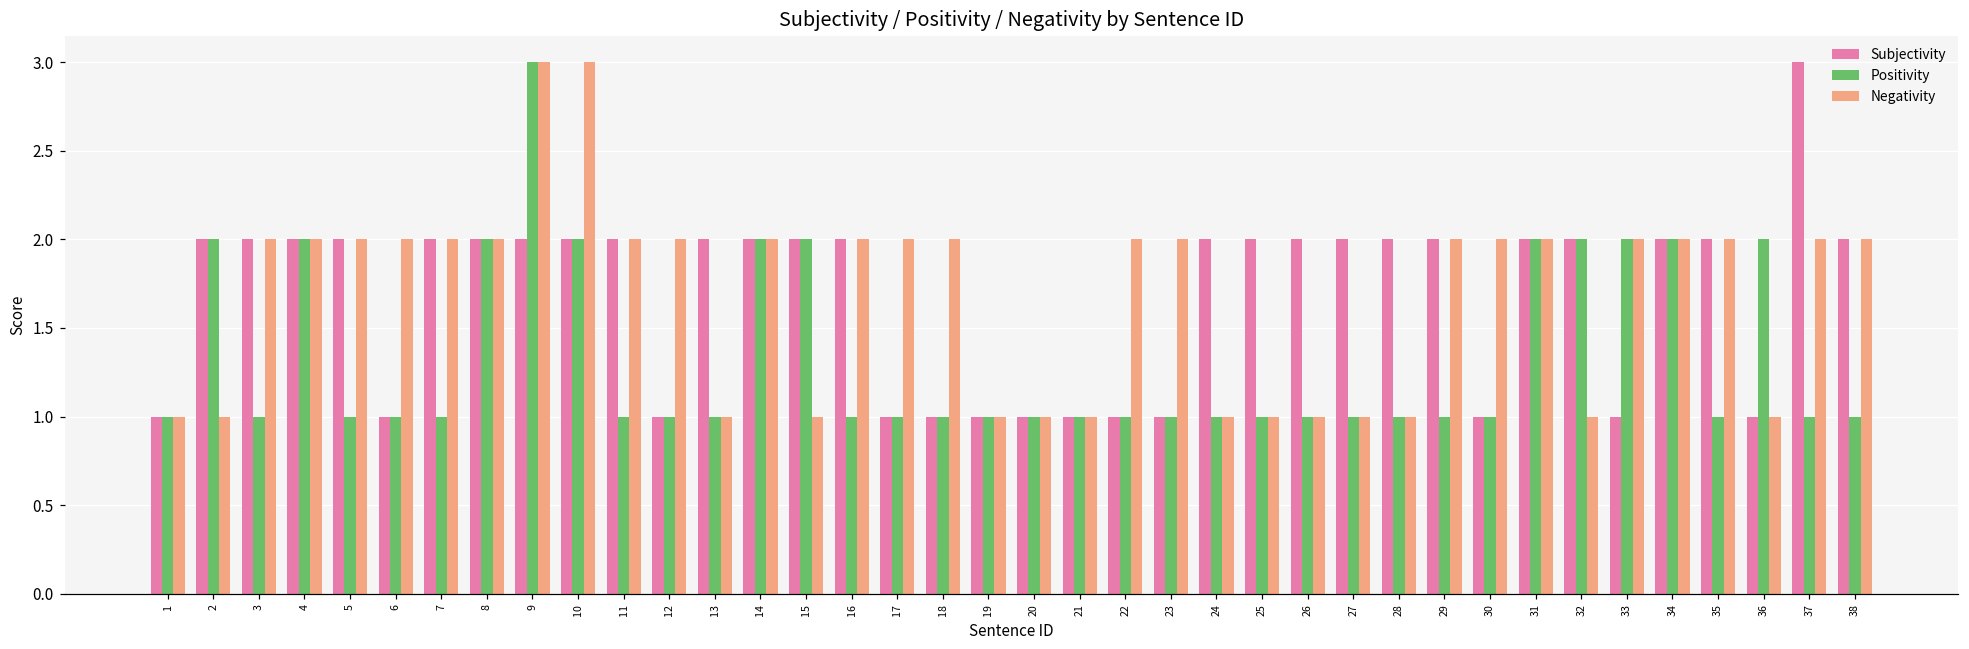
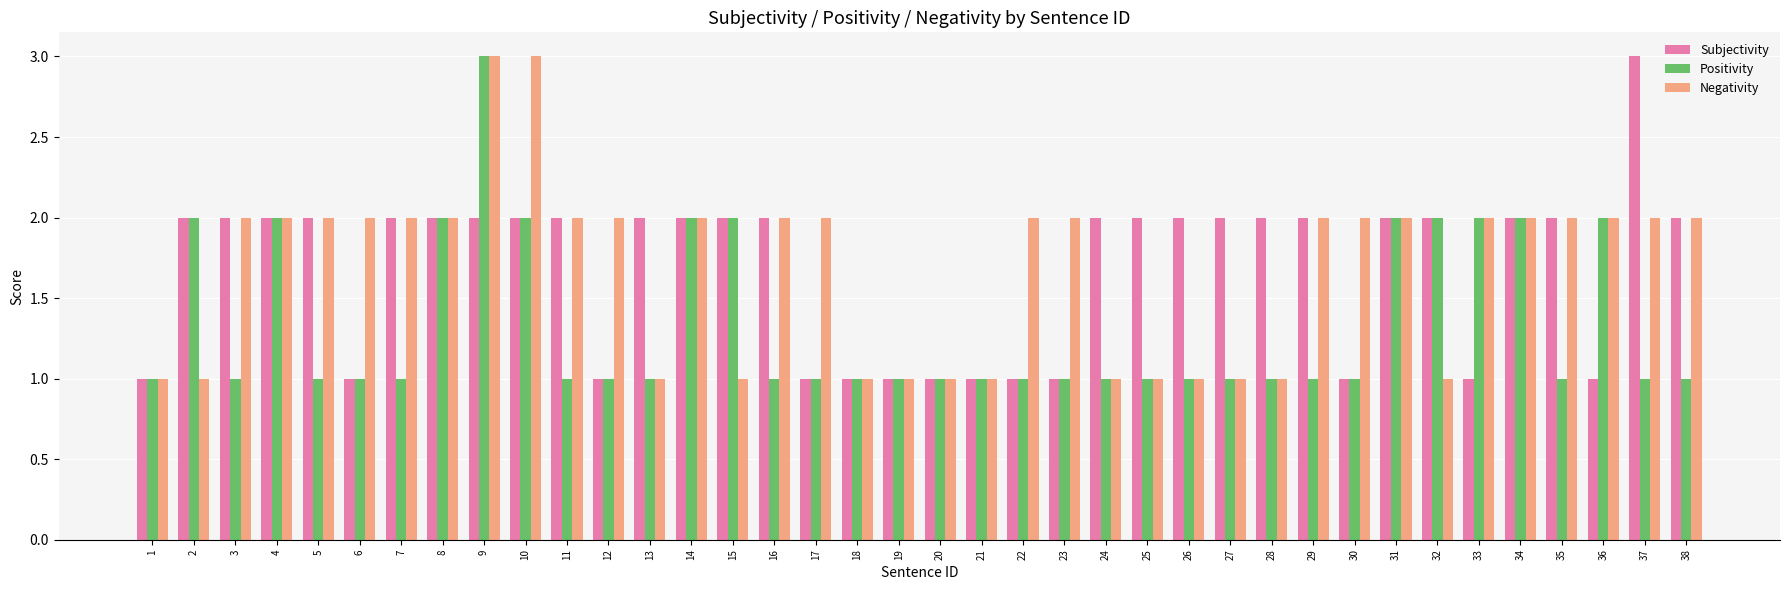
Negativity, 18: 2 -> 1
Negativity, 36: 1 -> 2
